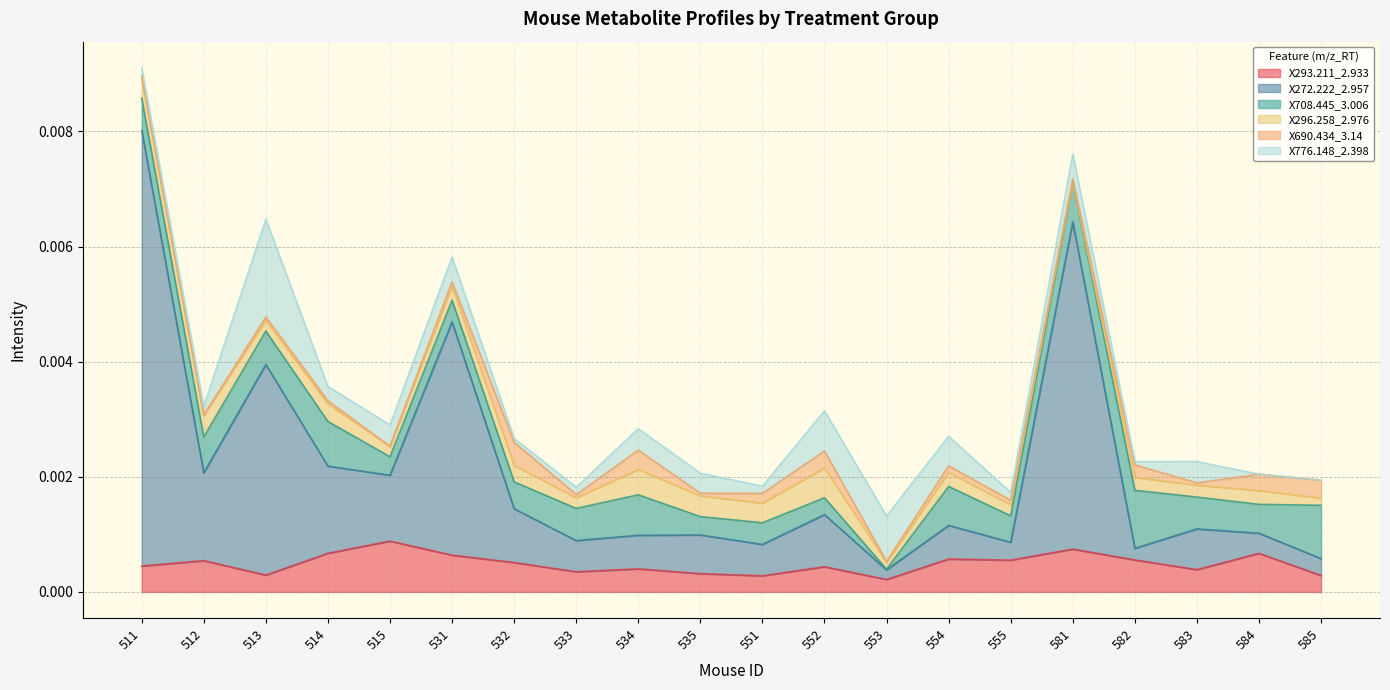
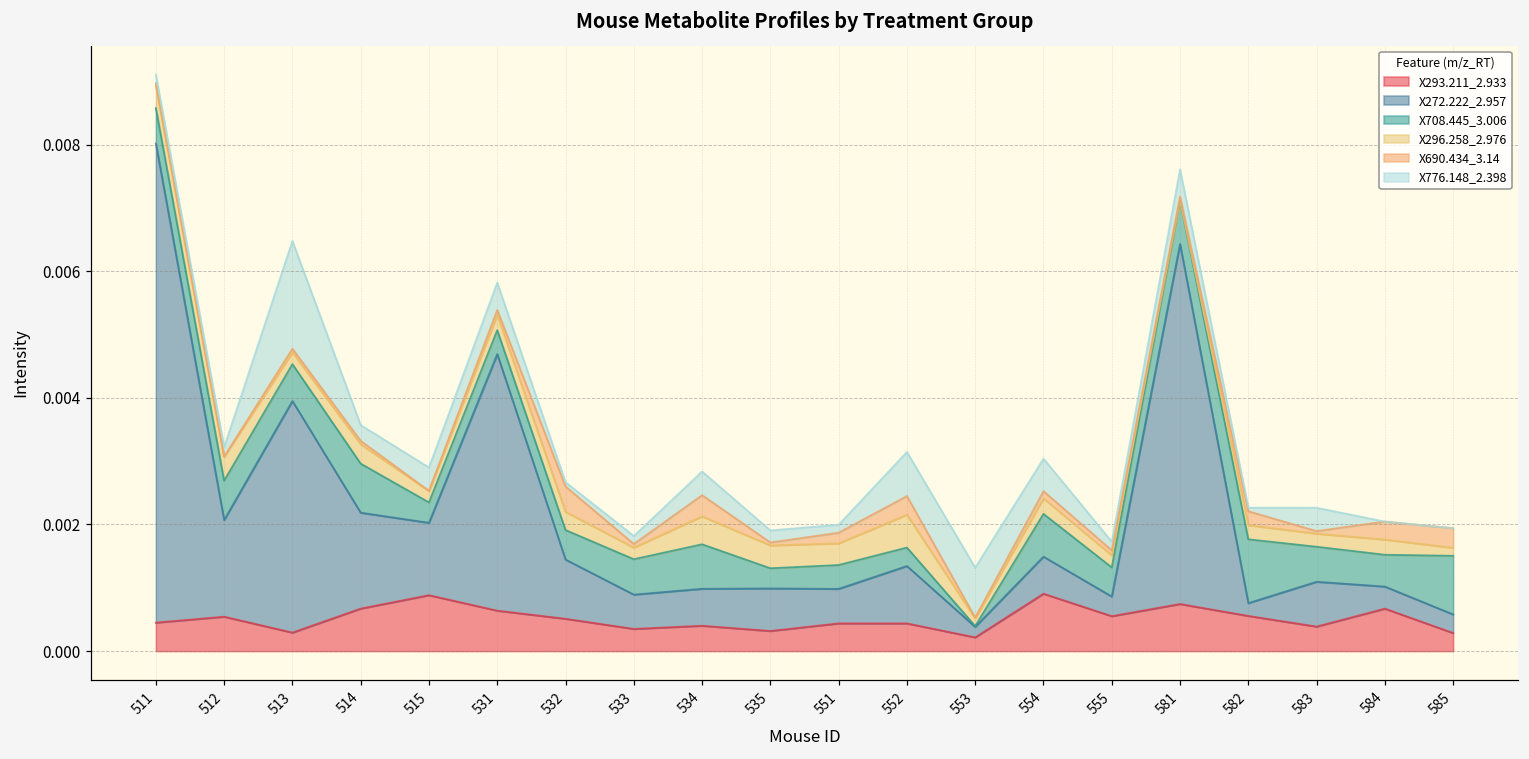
X776.148_2.398, 535: 0.0003 -> 0.0002
X293.211_2.933, 551: 0.0003 -> 0.0004
X293.211_2.933, 554: 0.0006 -> 0.0009
